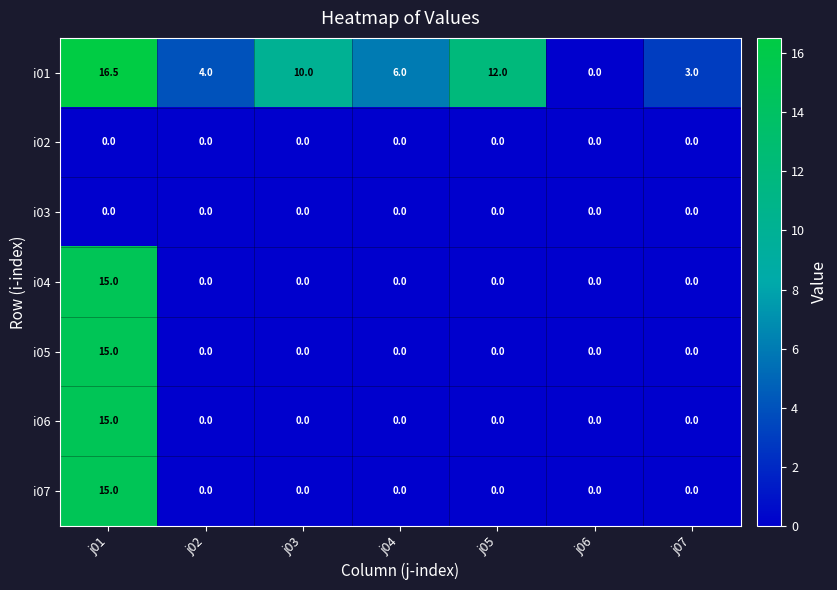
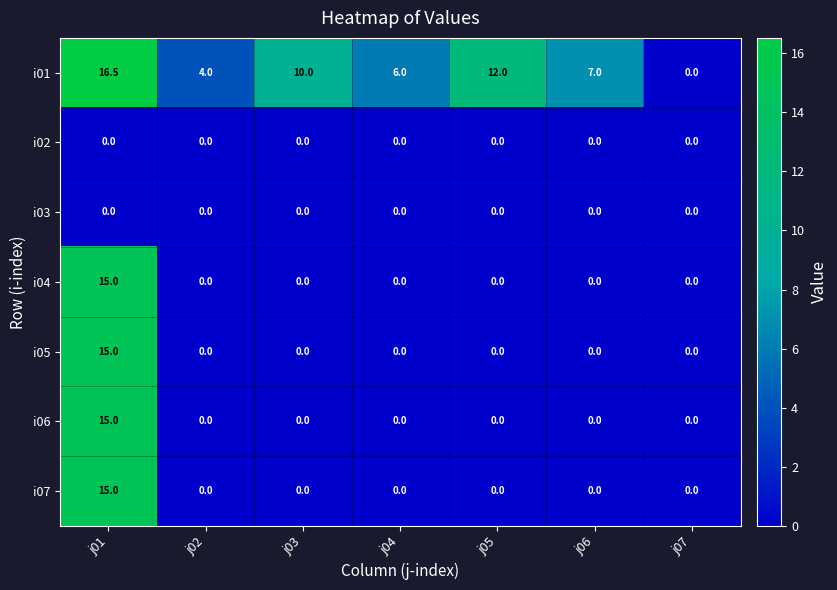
i01, j06: 0.0 -> 7.0
i01, j07: 3.0 -> 0.0
